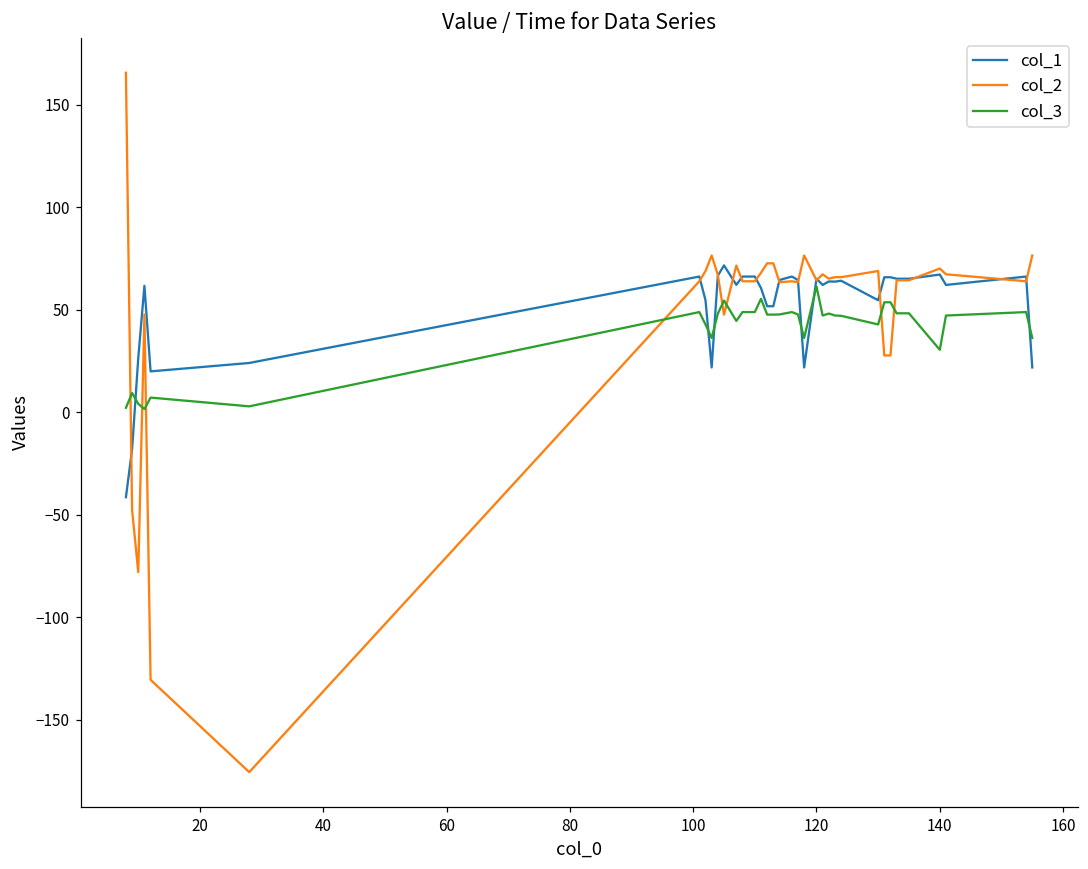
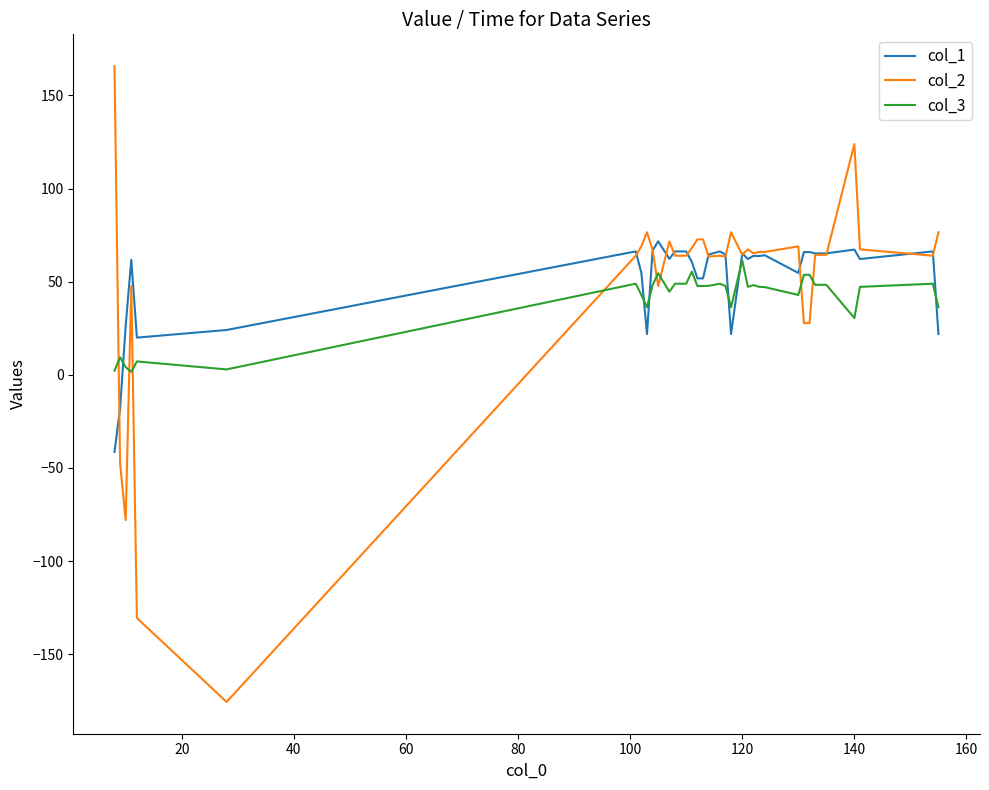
col_2, 140: 70 -> 124
